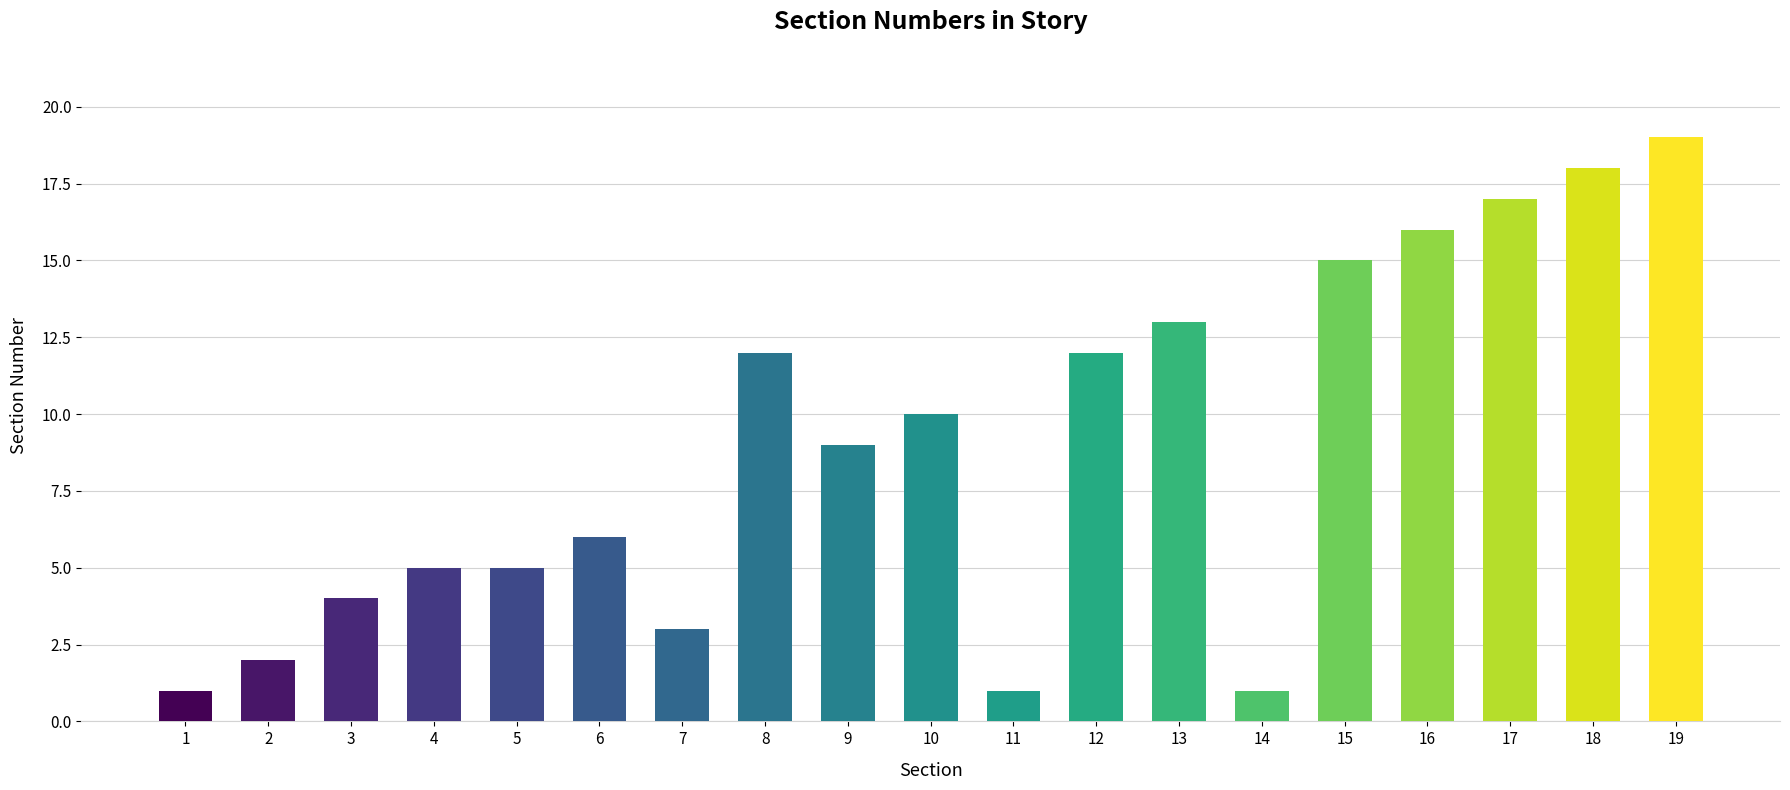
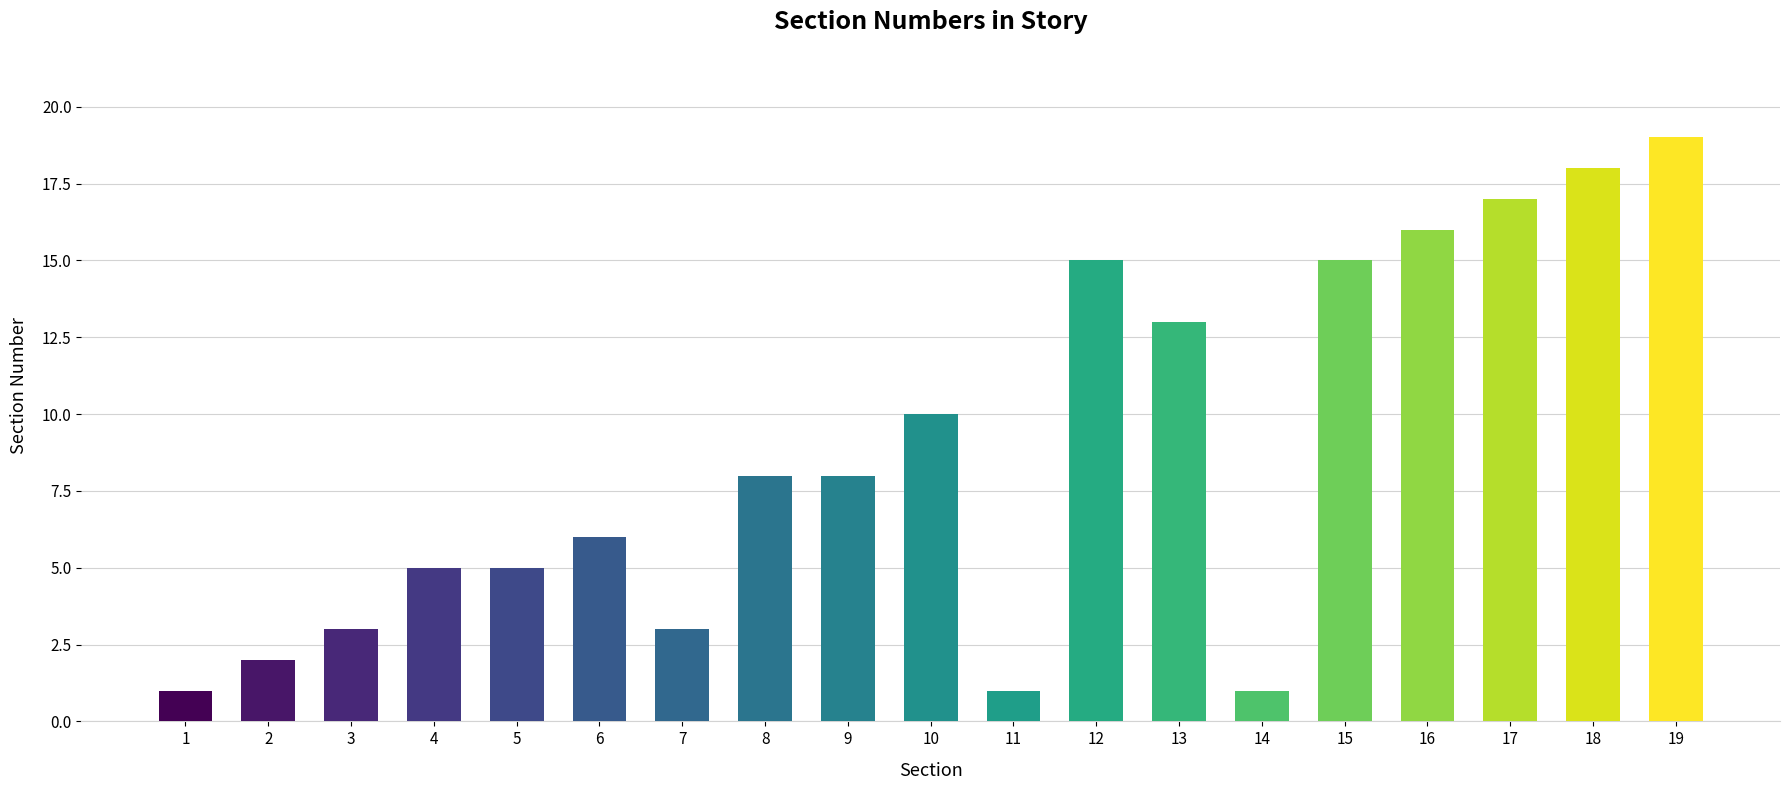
3: 4 -> 3
8: 12 -> 8
9: 9 -> 8
12: 12 -> 15
